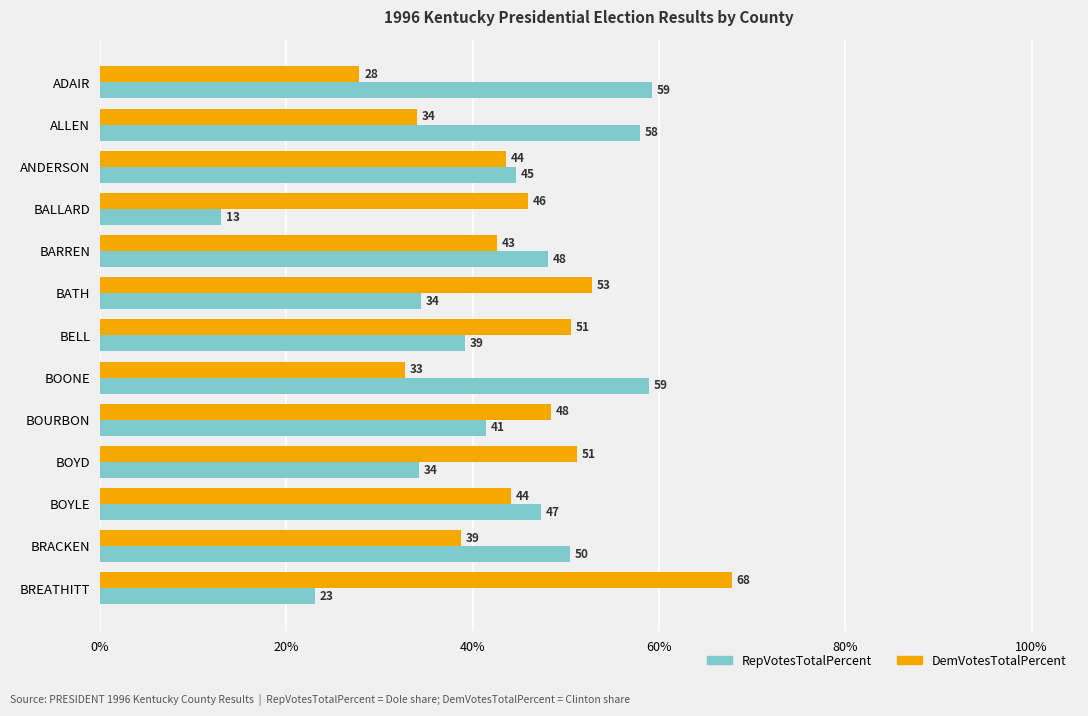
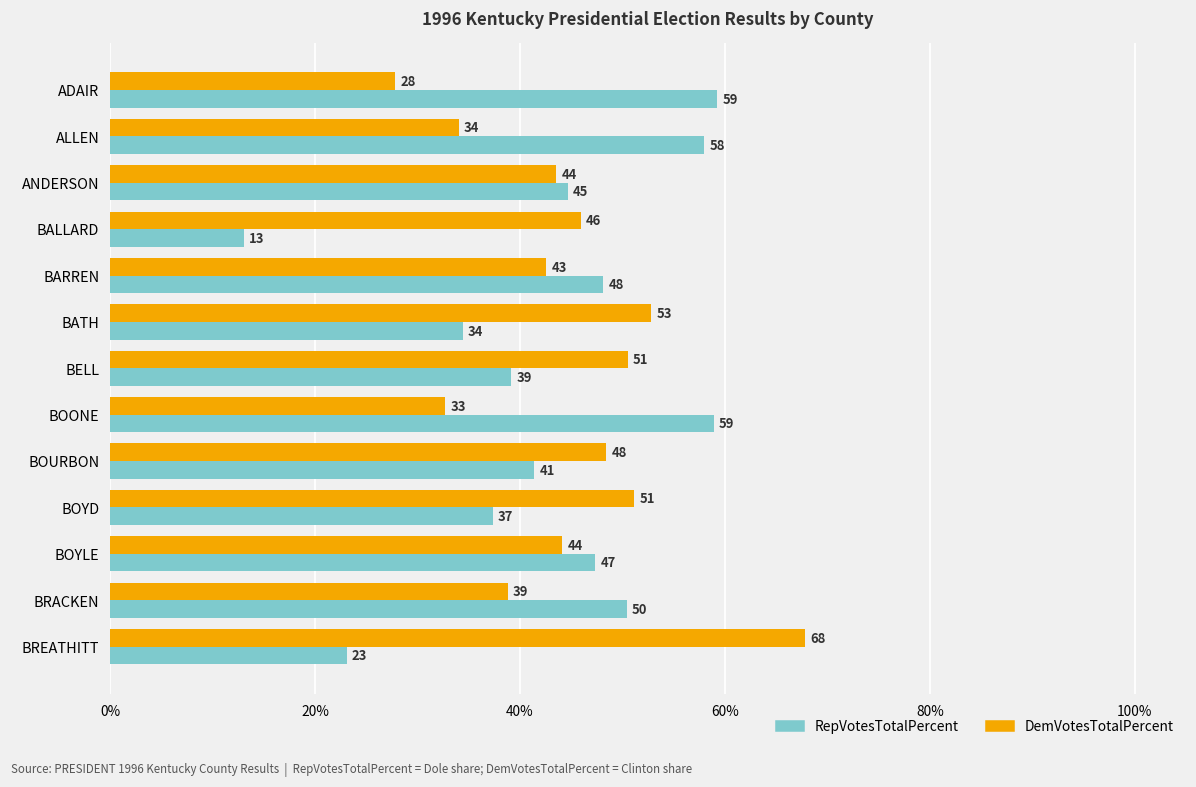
RepVotesTotalPercent, BOYD: 34 -> 37
